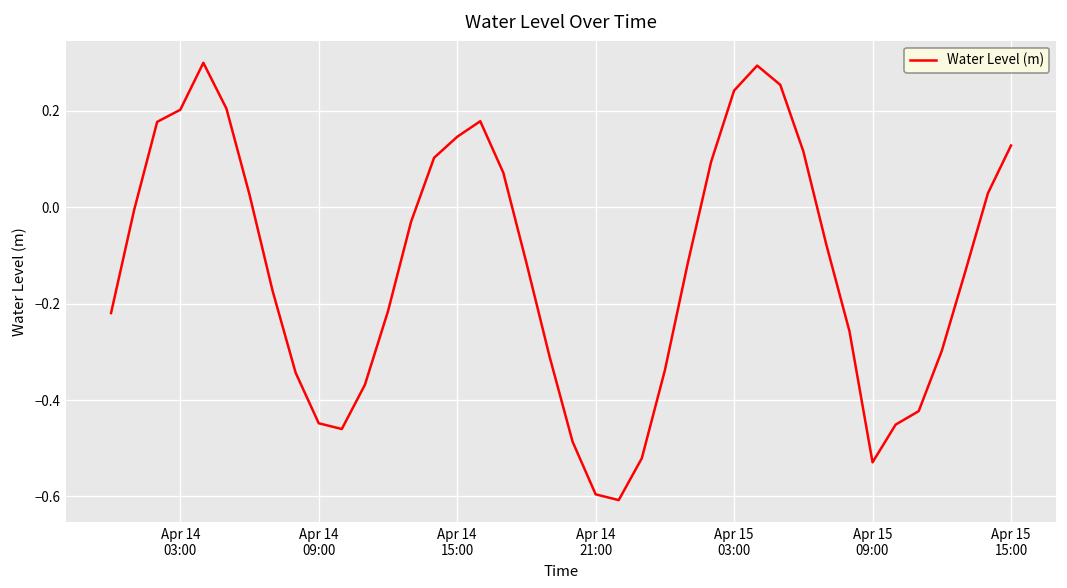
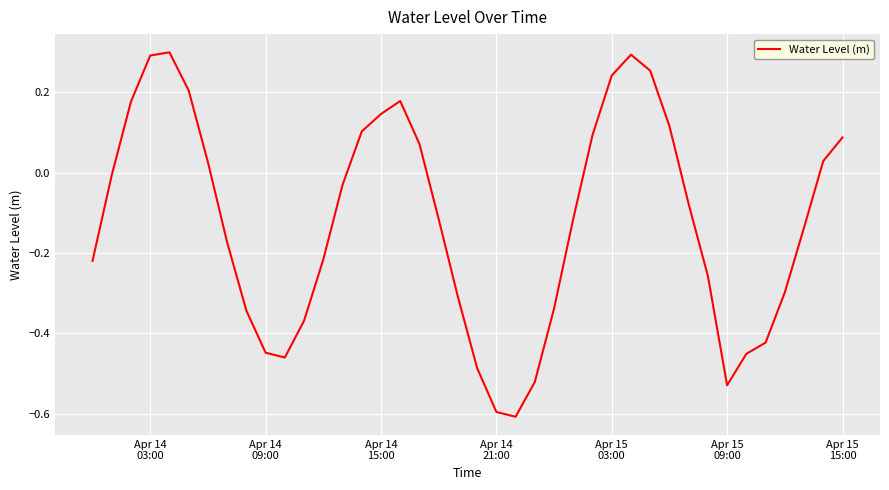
Apr 14 03:00: 0.20 -> 0.29
Apr 15 15:00: 0.13 -> 0.09
